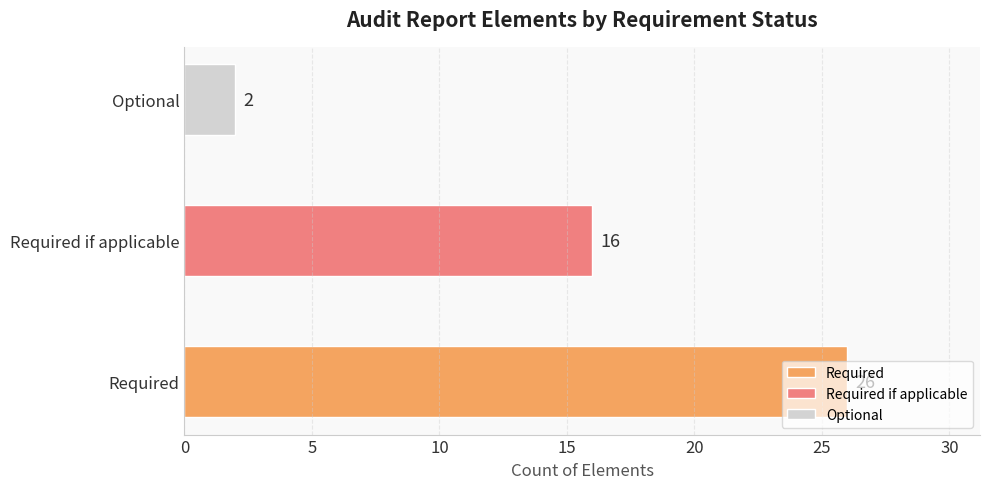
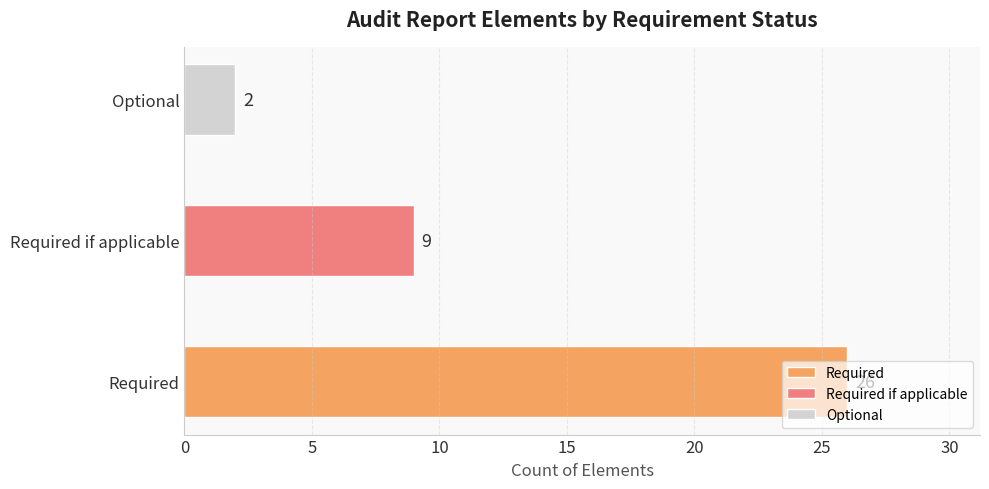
Required if applicable: 16 -> 9
